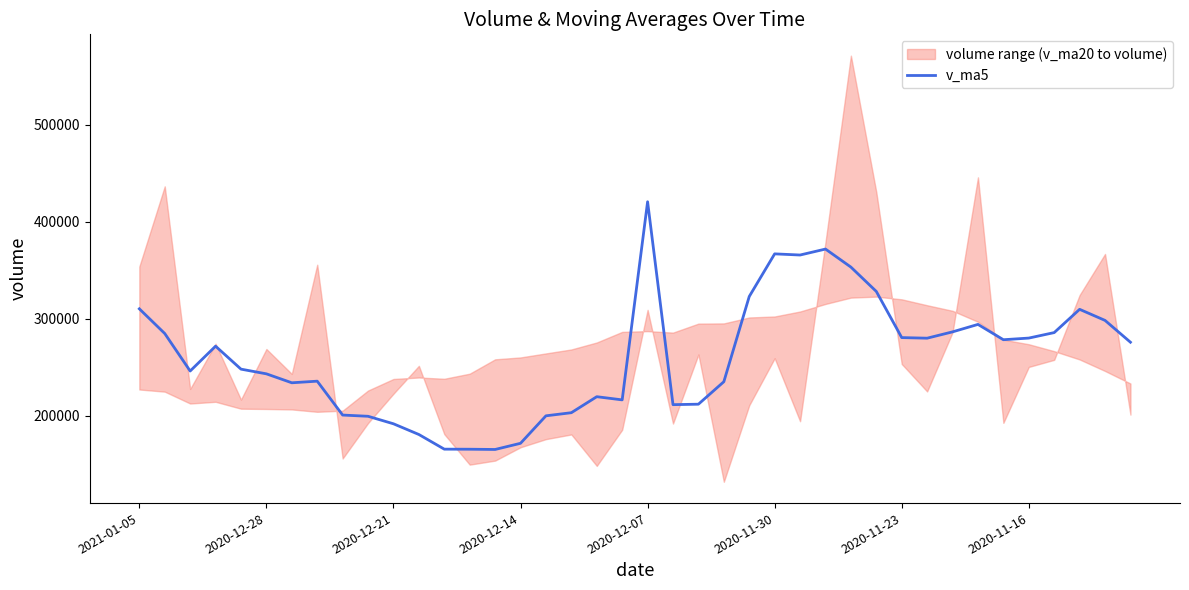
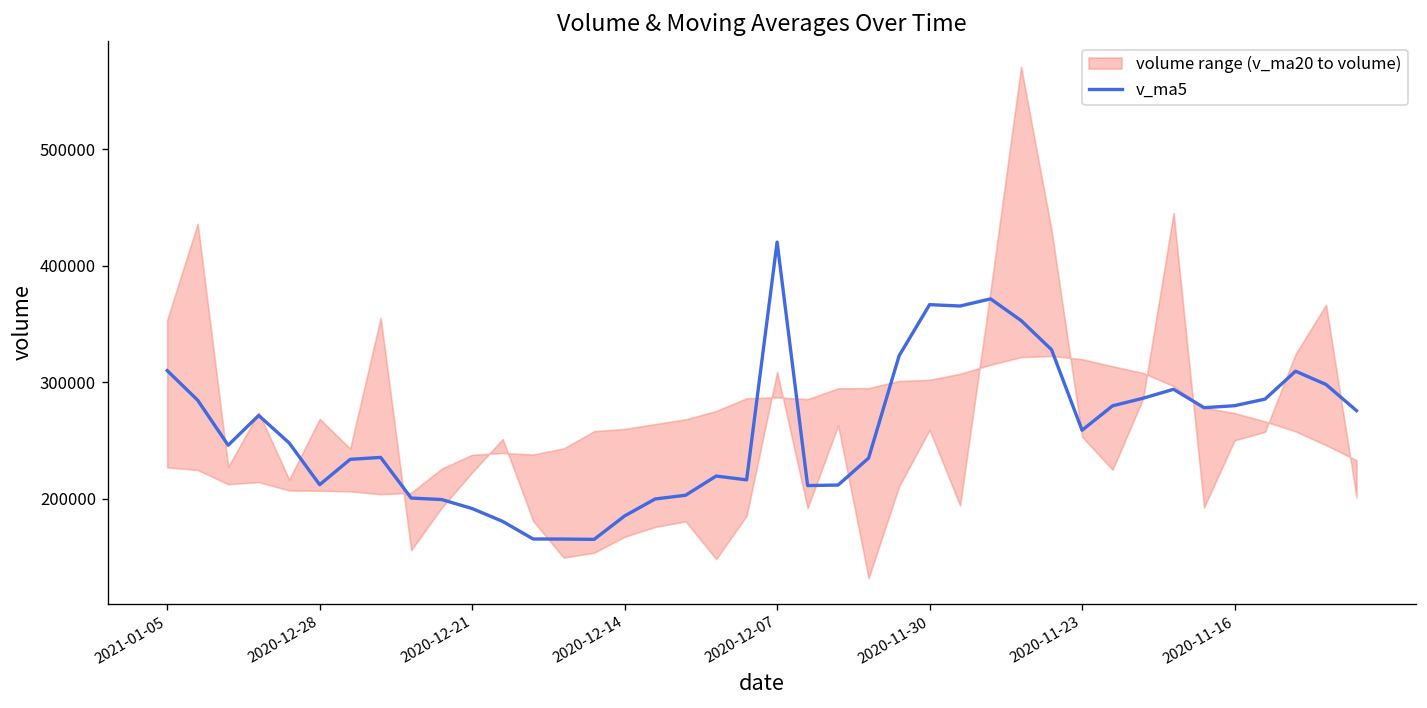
v_ma5, 2020-12-28: 240000 -> 210000
v_ma5, 2020-12-14: 170000 -> 190000
v_ma5, 2020-11-23: 280000 -> 260000
